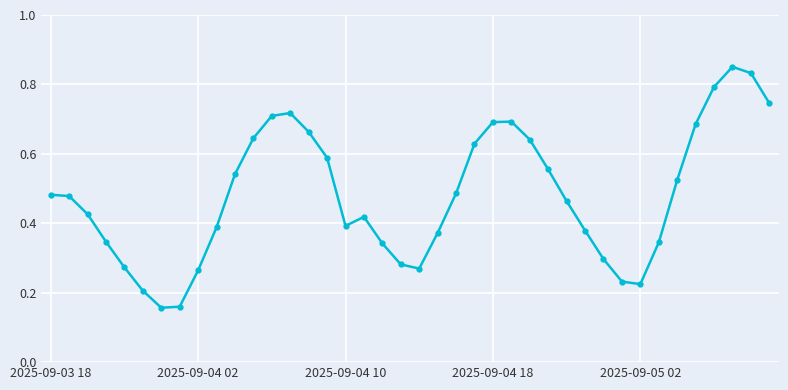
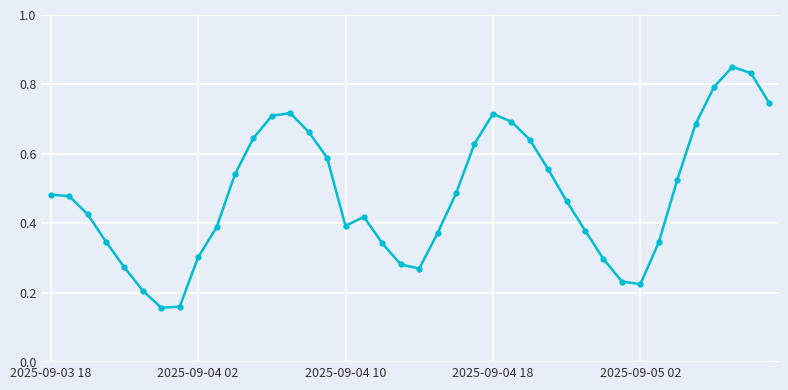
2025-09-04 02: 0.26 -> 0.30
2025-09-04 18: 0.69 -> 0.72
